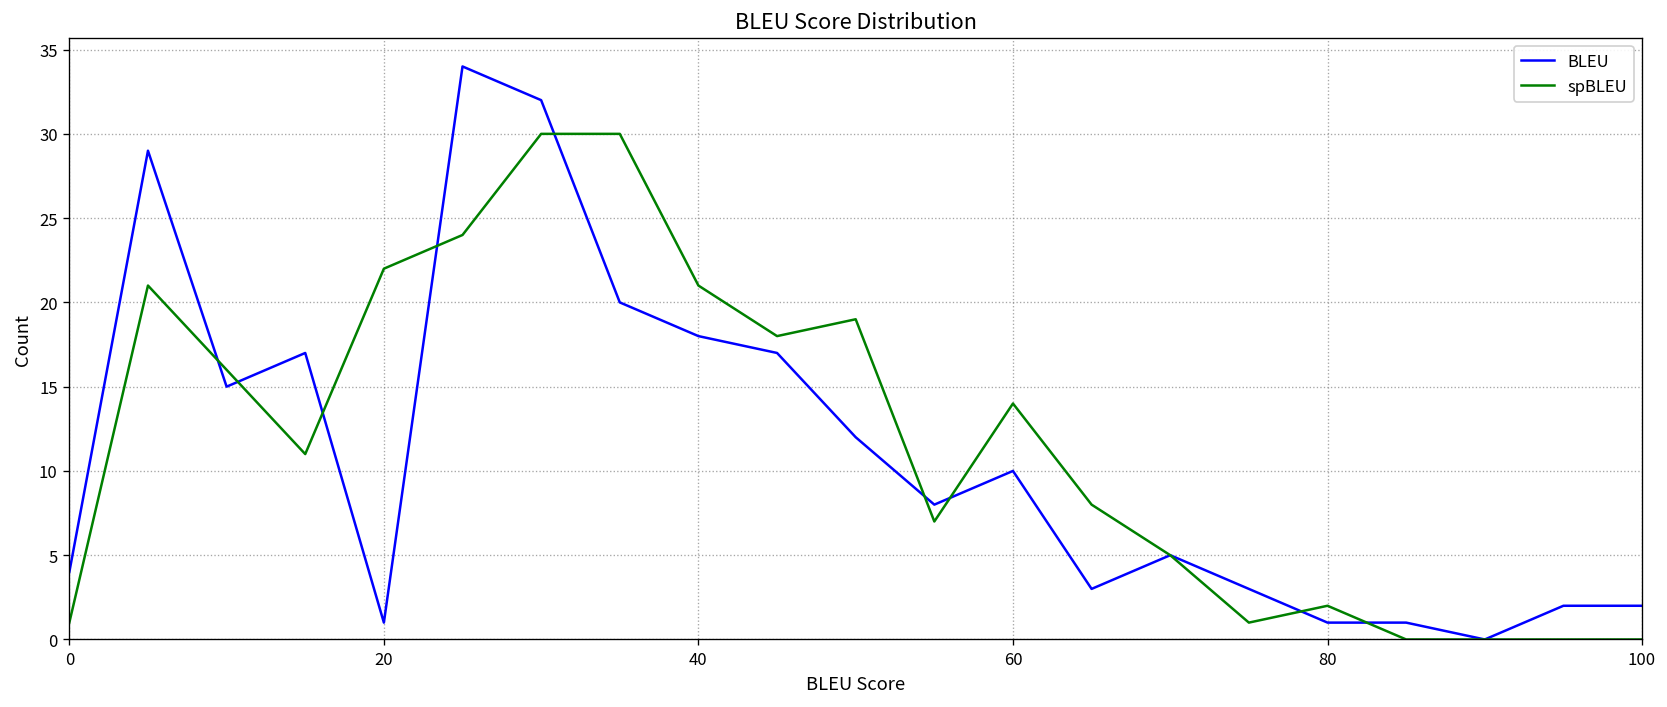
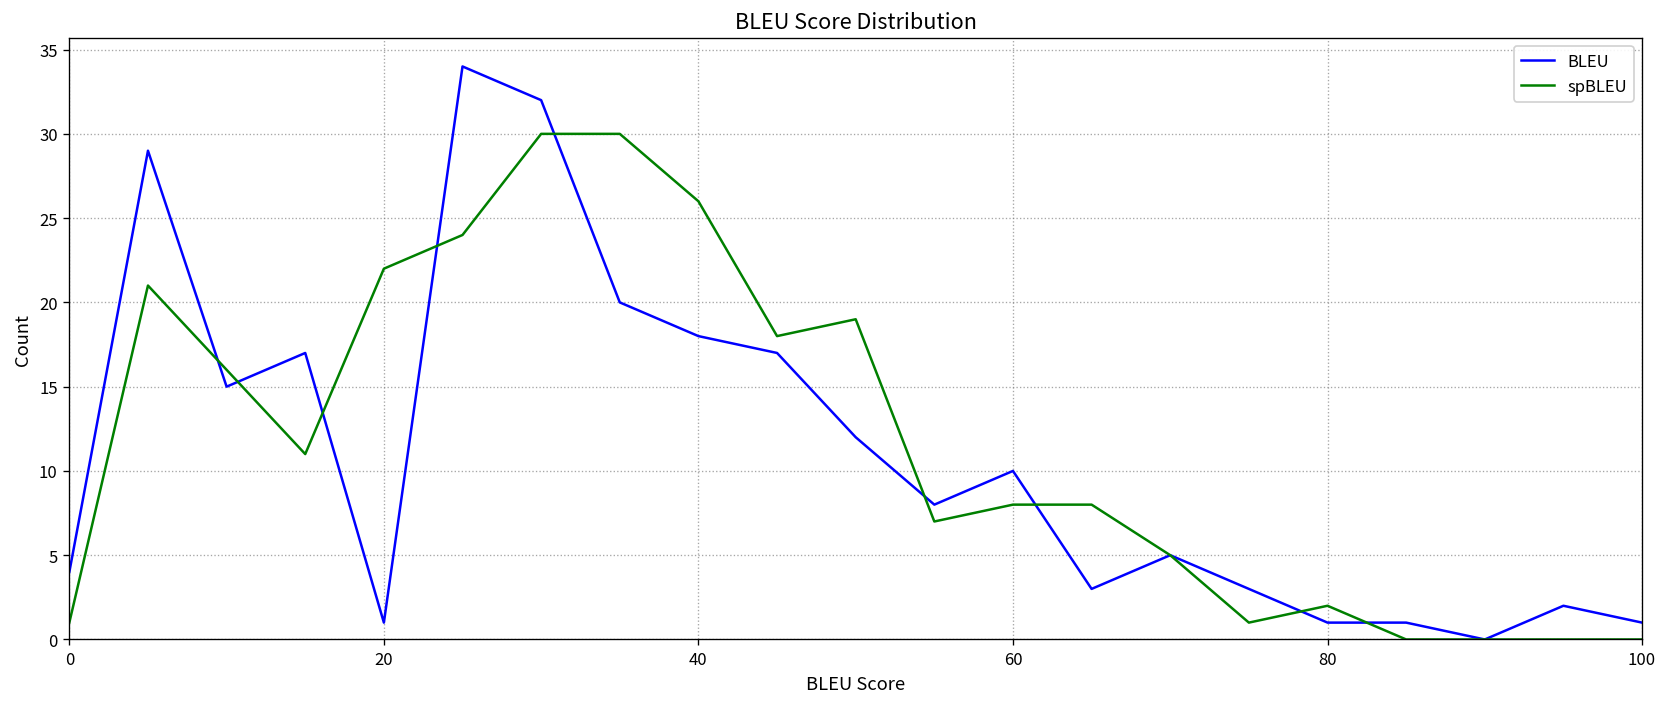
spBLEU, 40: 21 -> 26
spBLEU, 60: 14 -> 8
BLEU, 100: 2 -> 1
